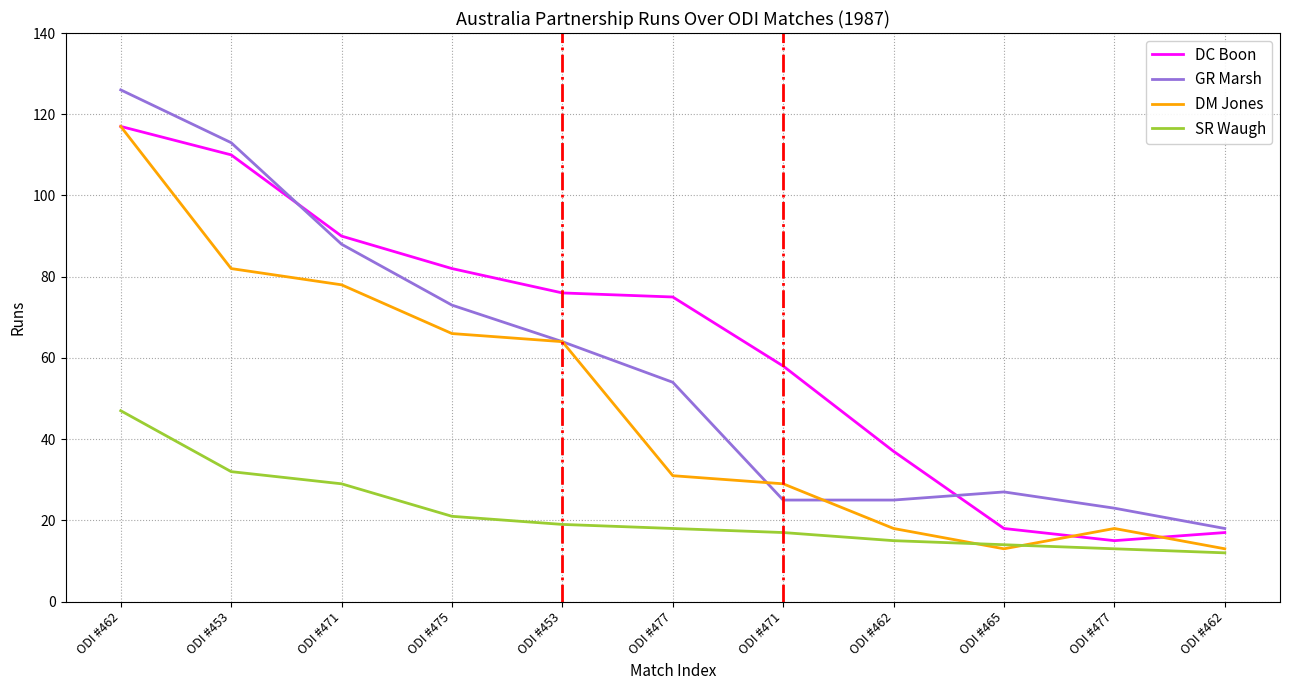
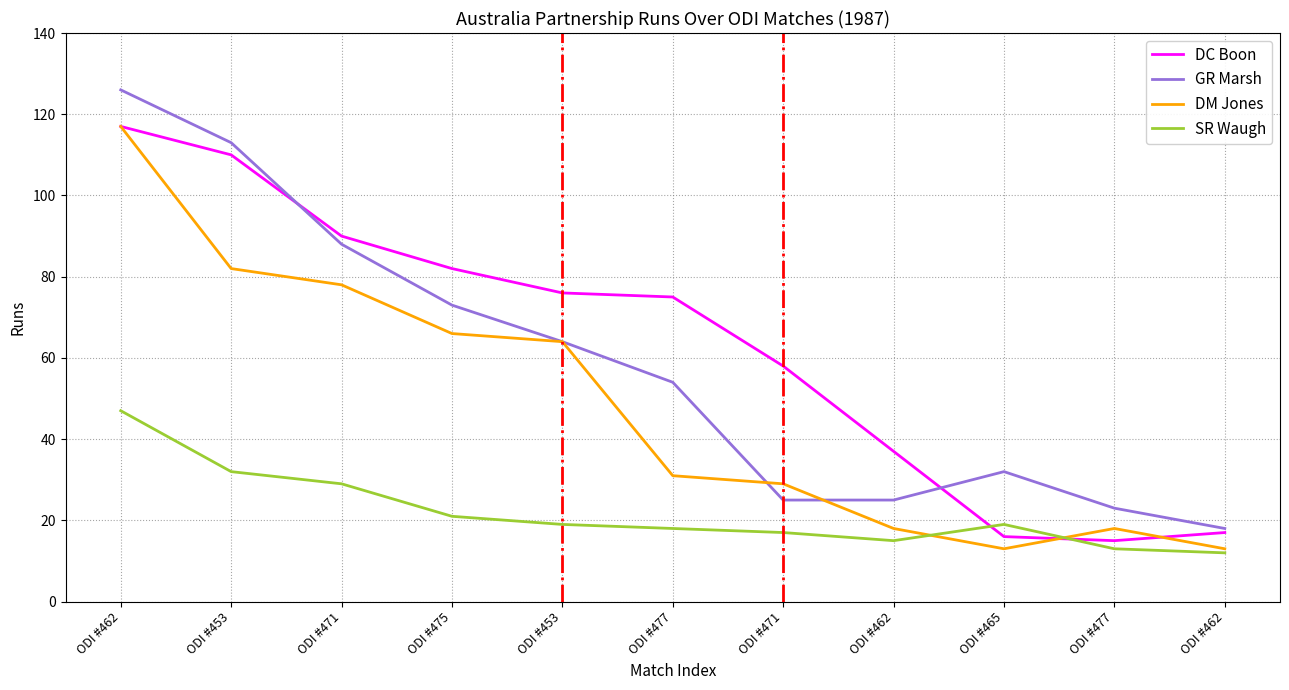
DC Boon, ODI #465: 18 -> 16
GR Marsh, ODI #465: 27 -> 32
SR Waugh, ODI #465: 14 -> 19
